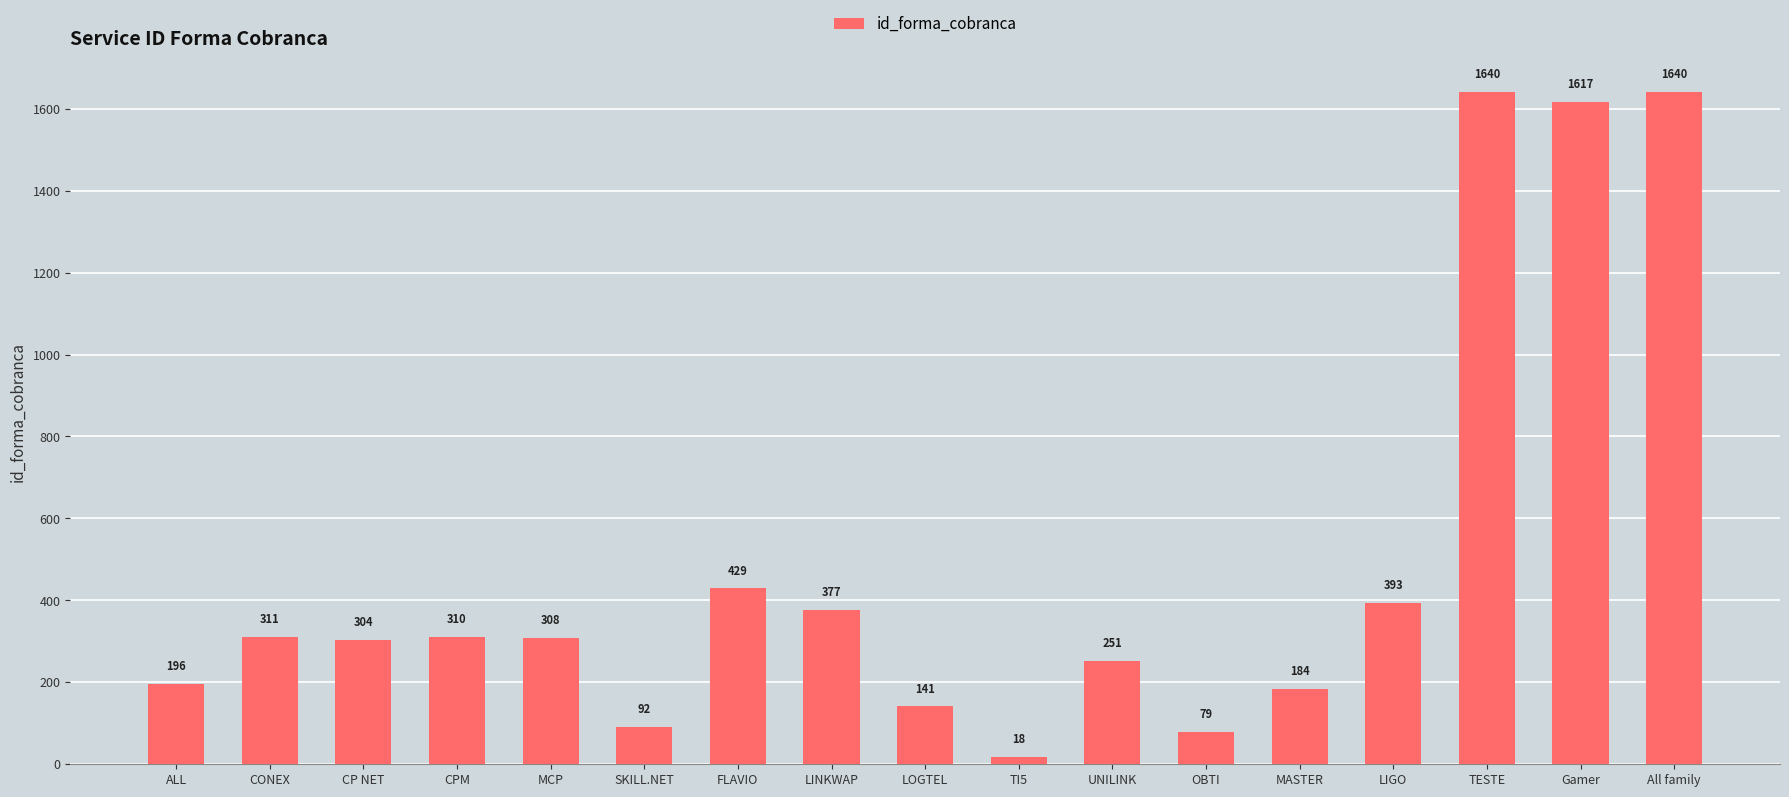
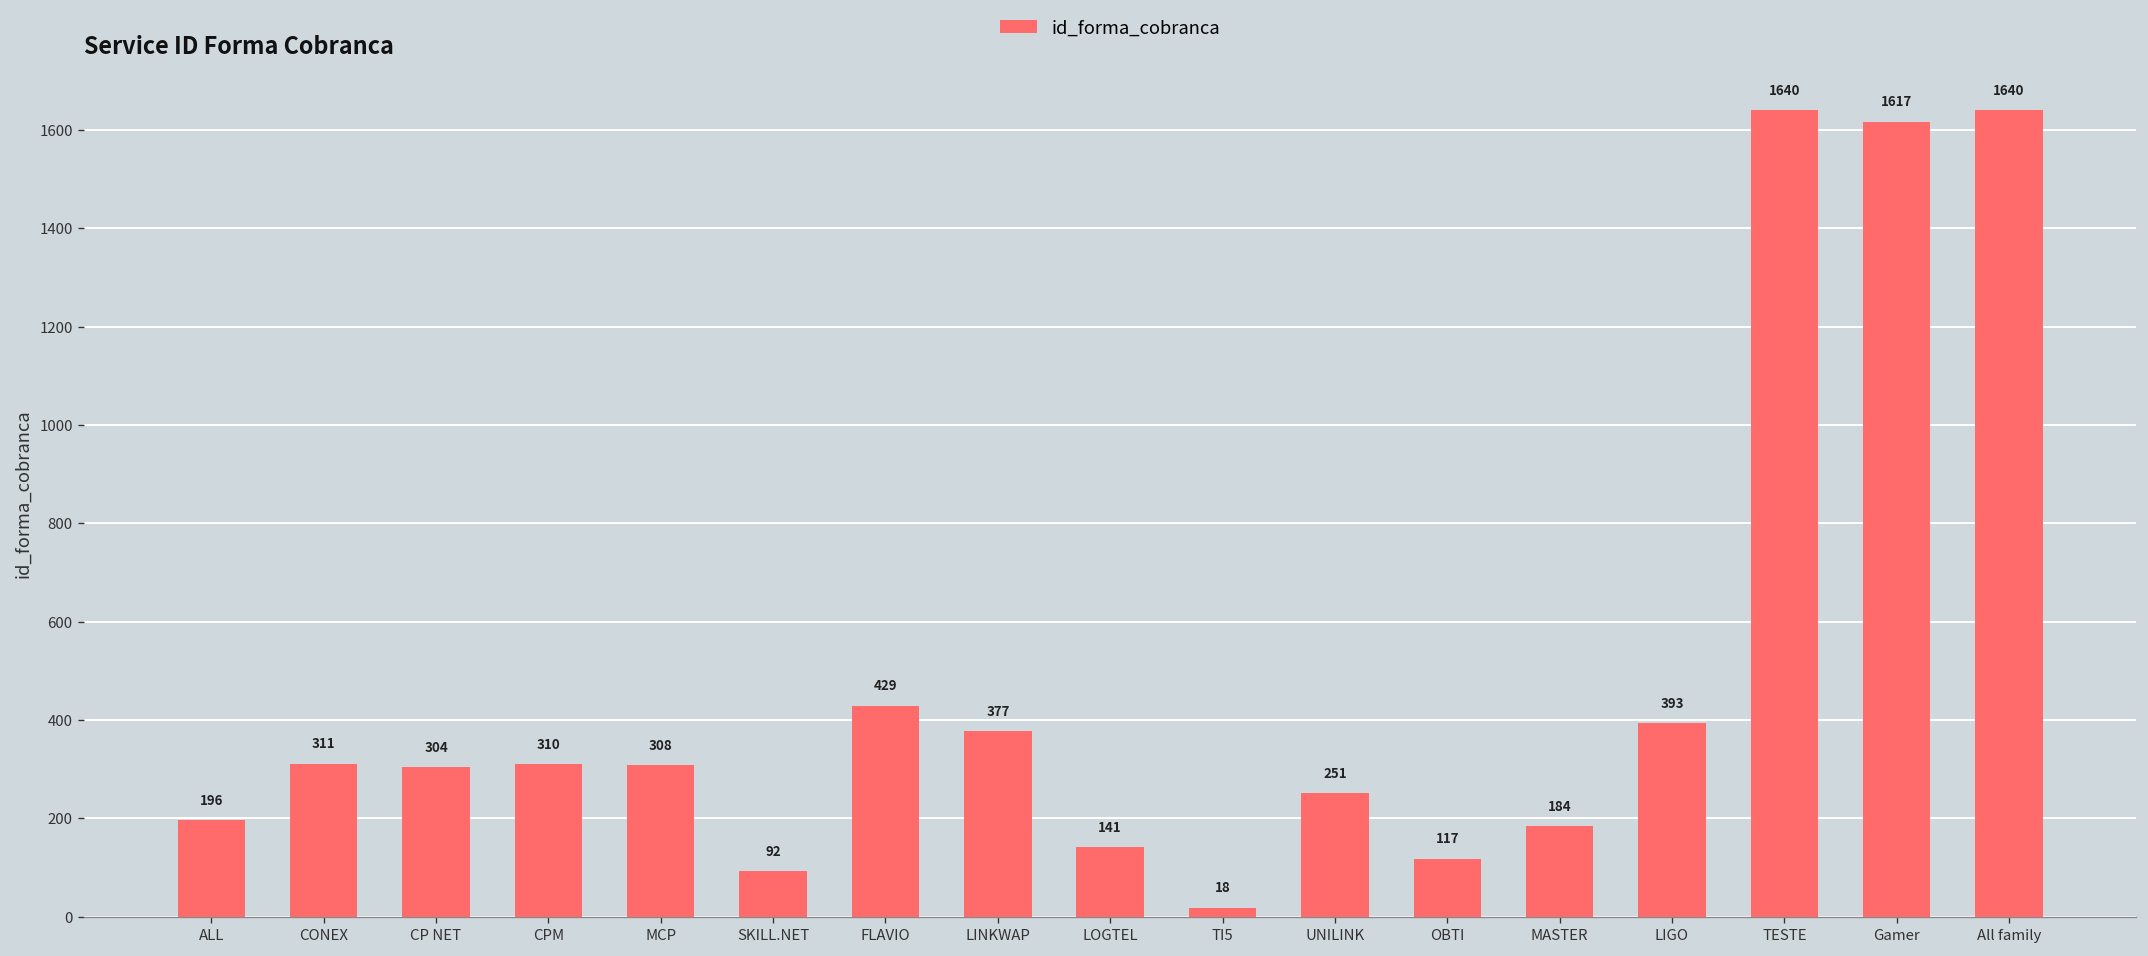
OBTI: 79 -> 117
